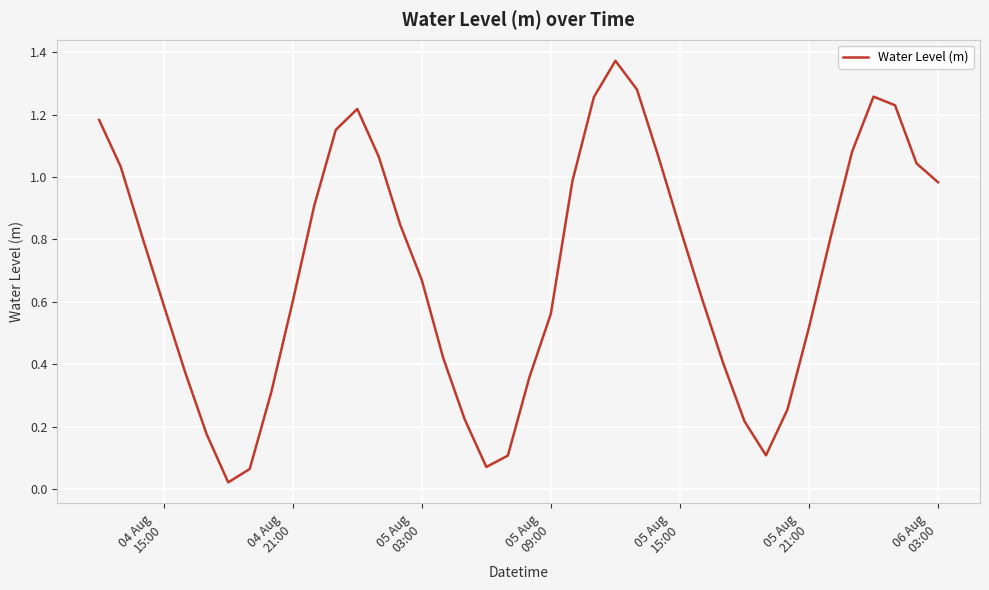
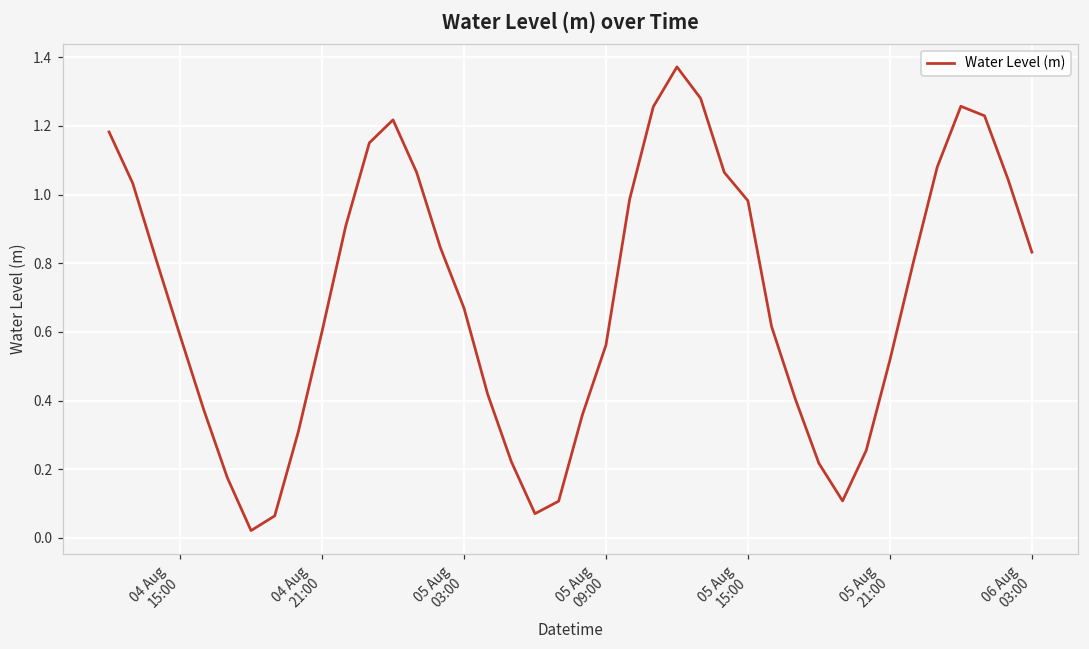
05 Aug 15:00: 0.84 -> 0.98
06 Aug 03:00: 0.98 -> 0.83
